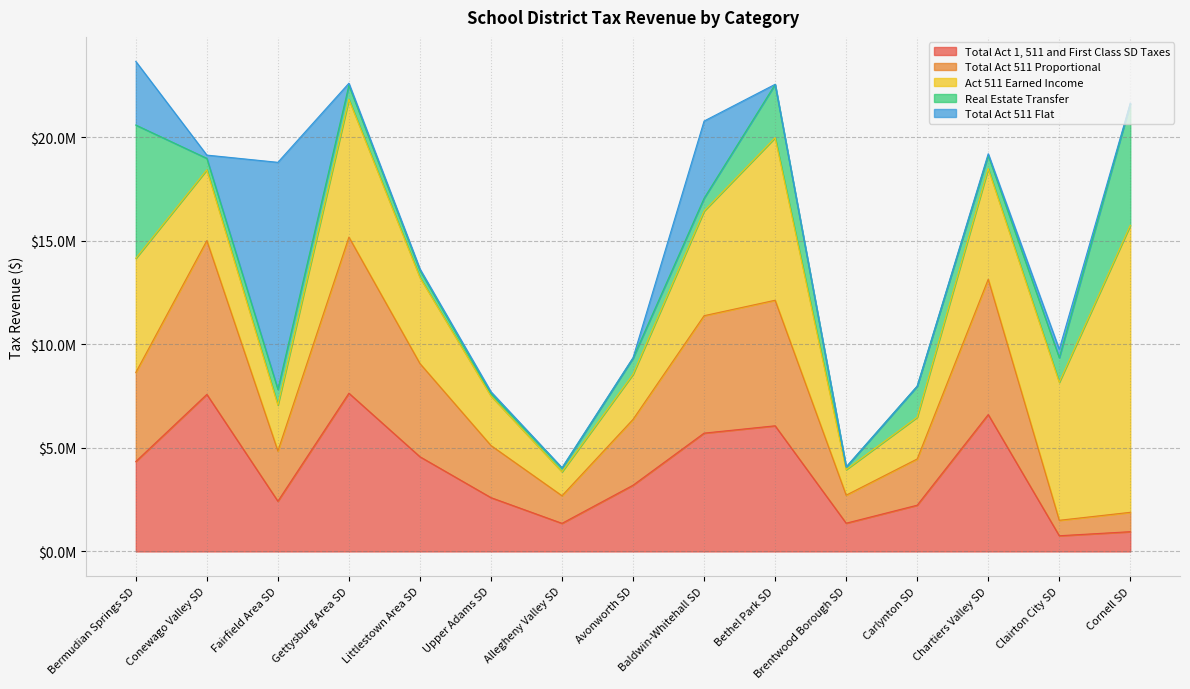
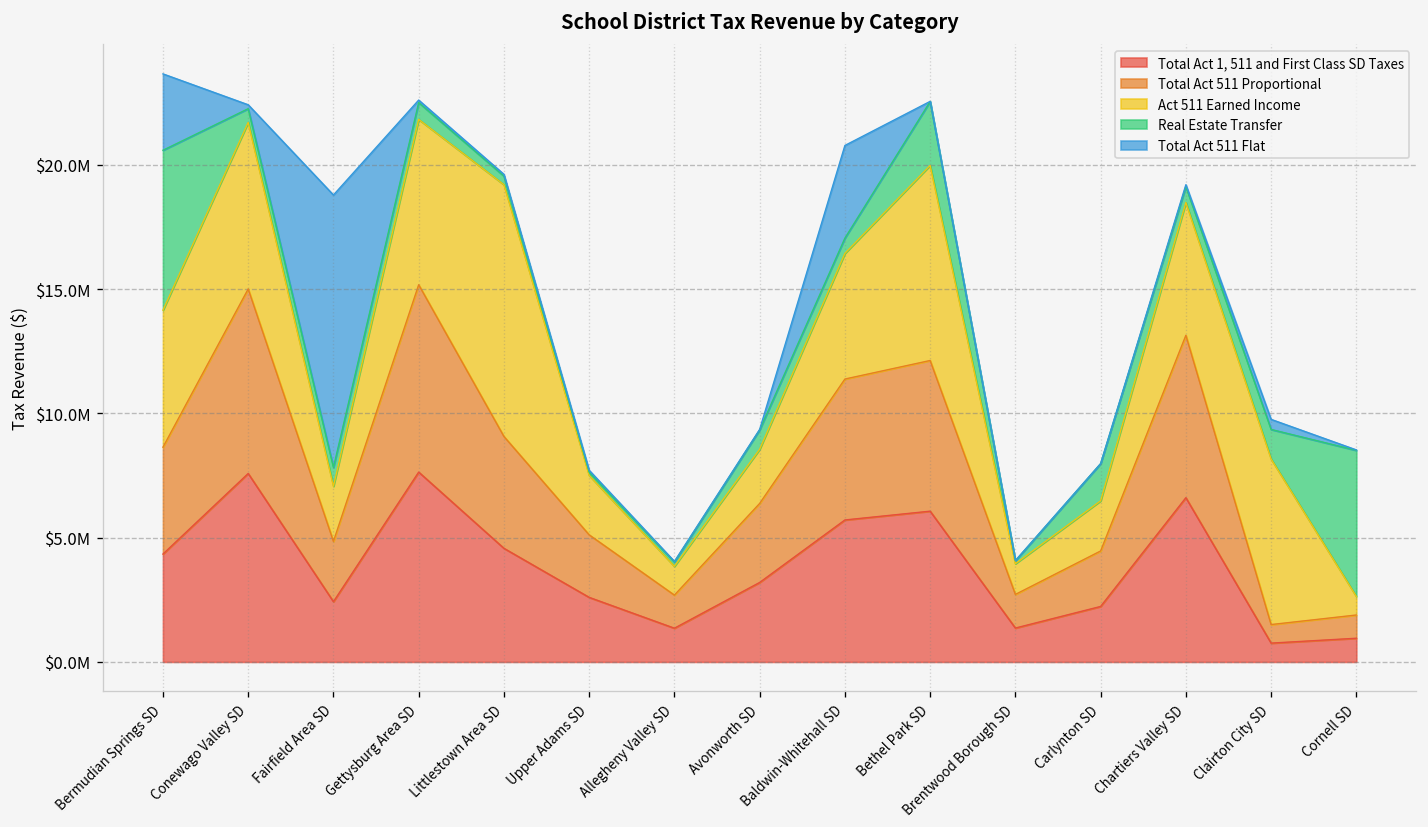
Act 511 Earned Income, Conewago Valley SD: $3400000 -> $6700000
Act 511 Earned Income, Littlestown Area SD: $4200000 -> $10100000
Act 511 Earned Income, Cornell SD: $13900000 -> $700000
